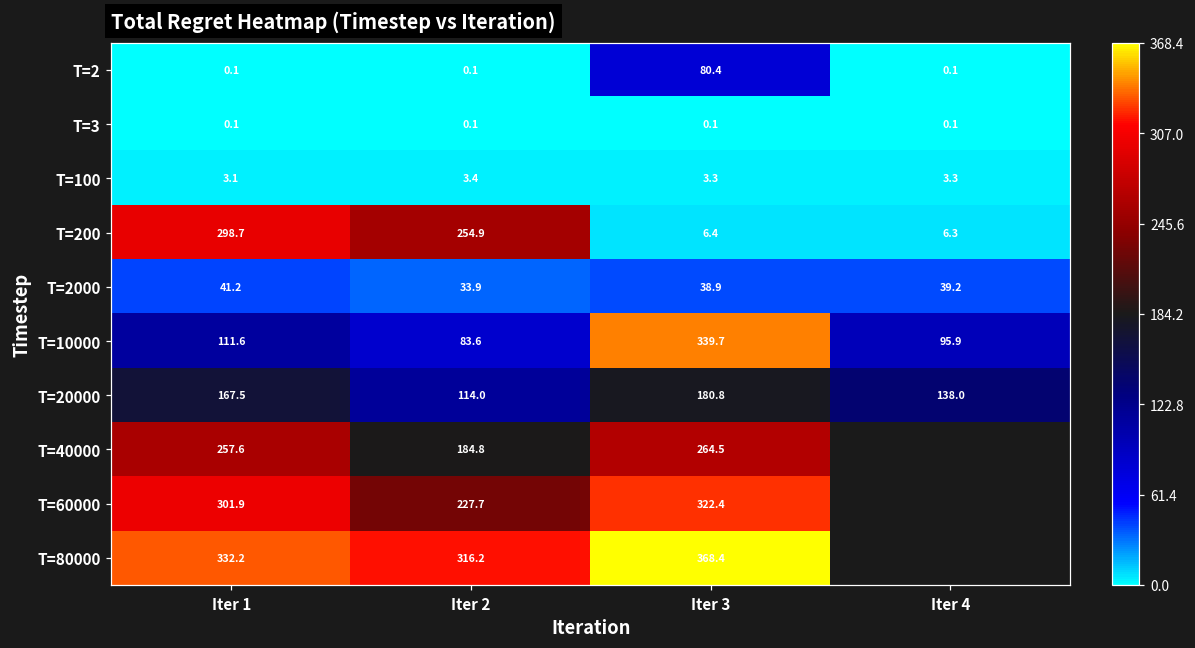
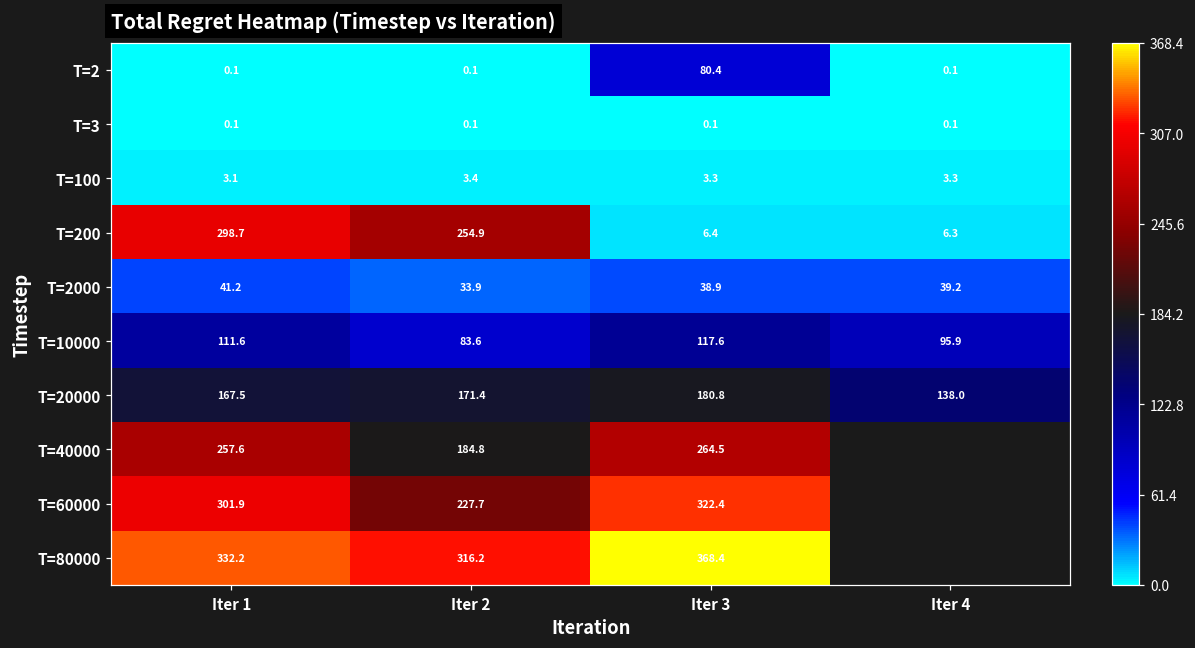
T=10000, Iter 3: 339.7 -> 117.6
T=20000, Iter 2: 114.0 -> 171.4
